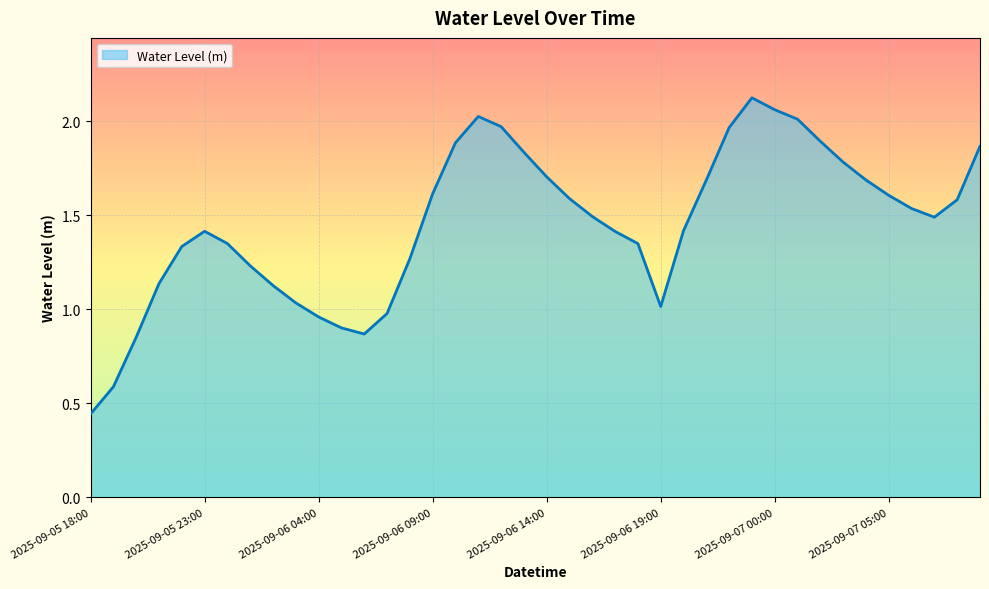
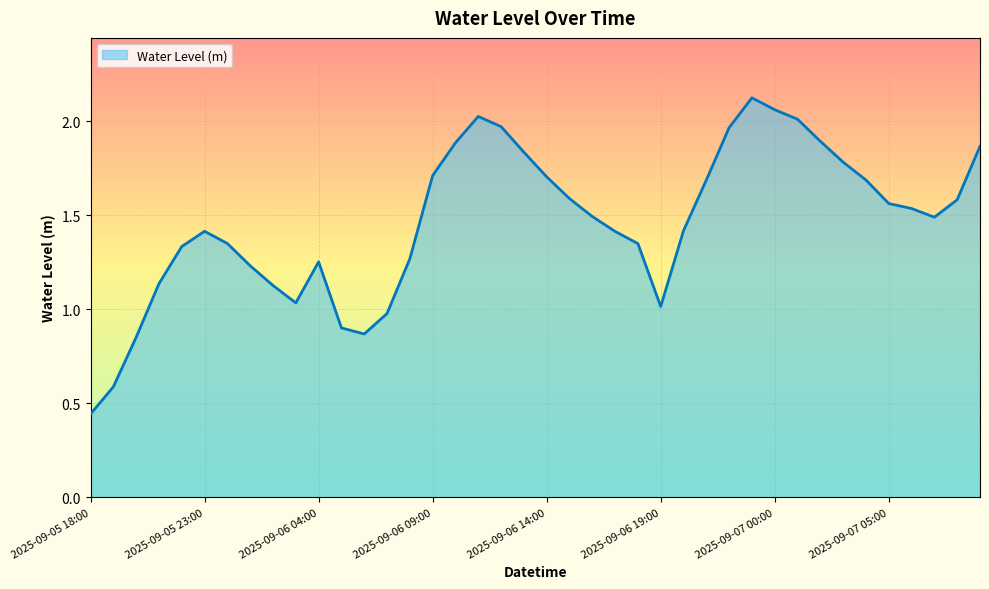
2025-09-06 04:00: 0.96 -> 1.25
2025-09-06 09:00: 1.61 -> 1.71
2025-09-07 05:00: 1.61 -> 1.56
